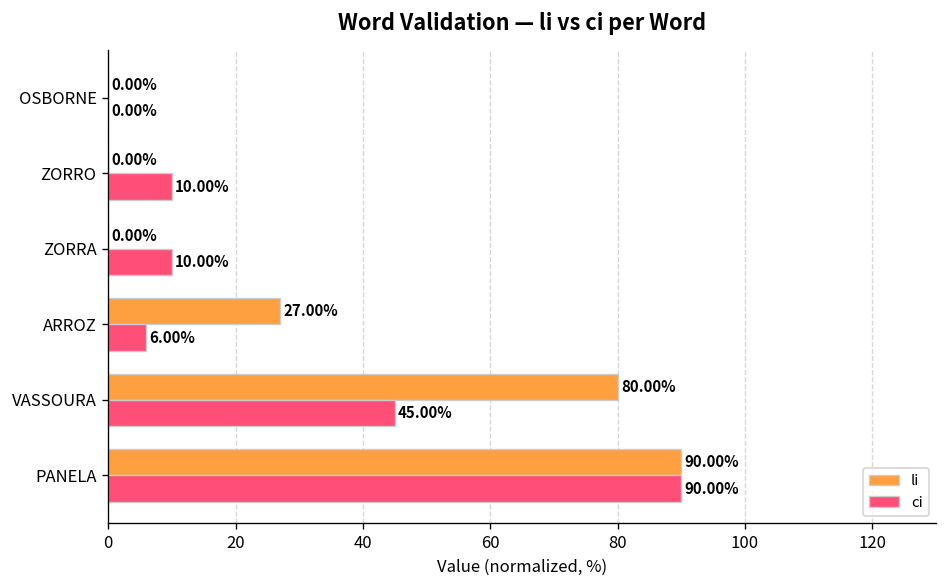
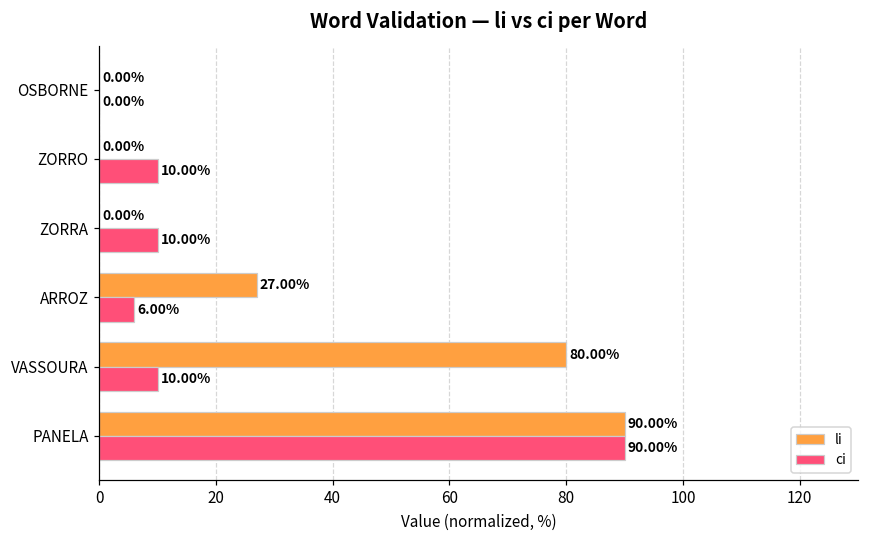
ci, VASSOURA: 45.00% -> 10.00%
